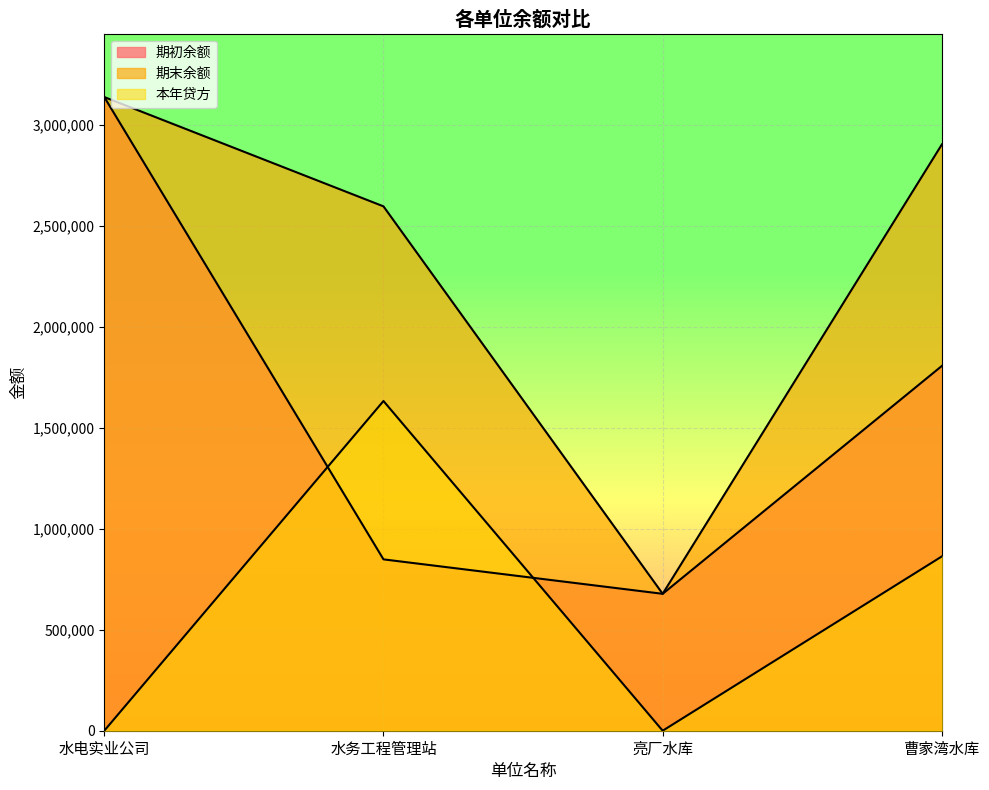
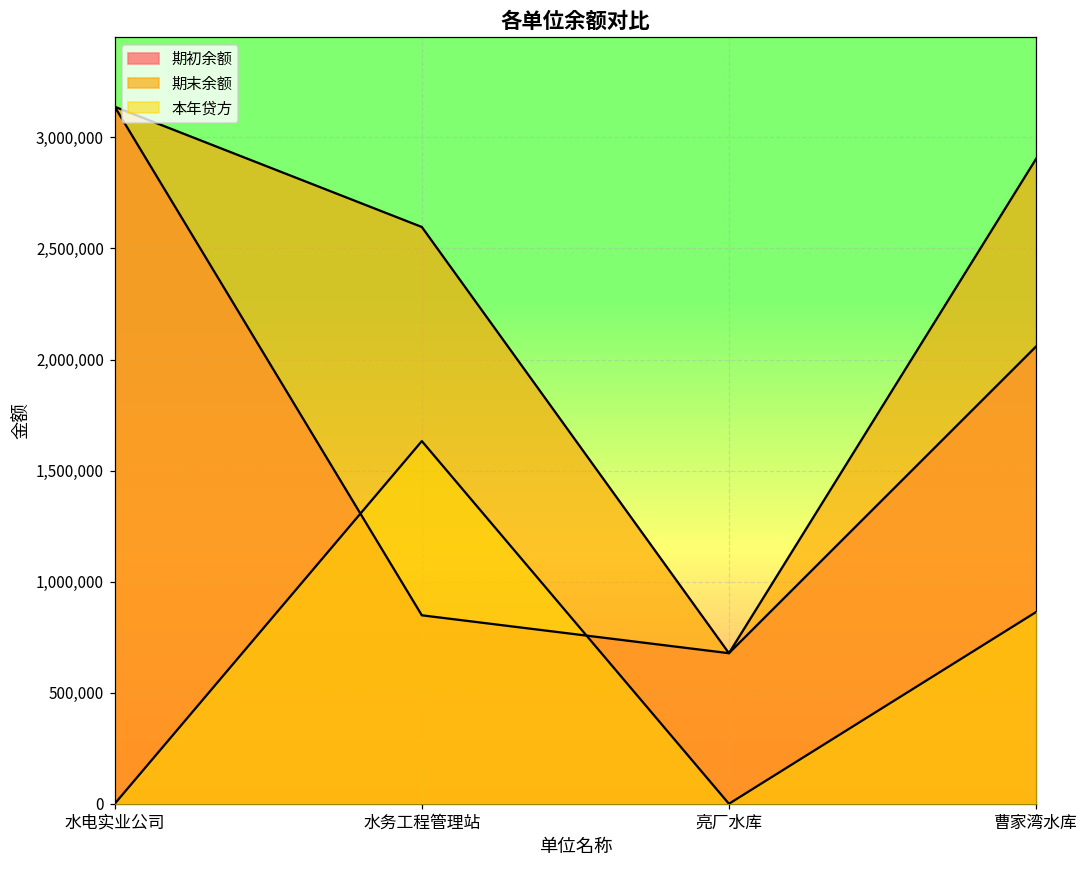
期初余额, 曹家湾水库: 1,810,000 -> 2,060,000
